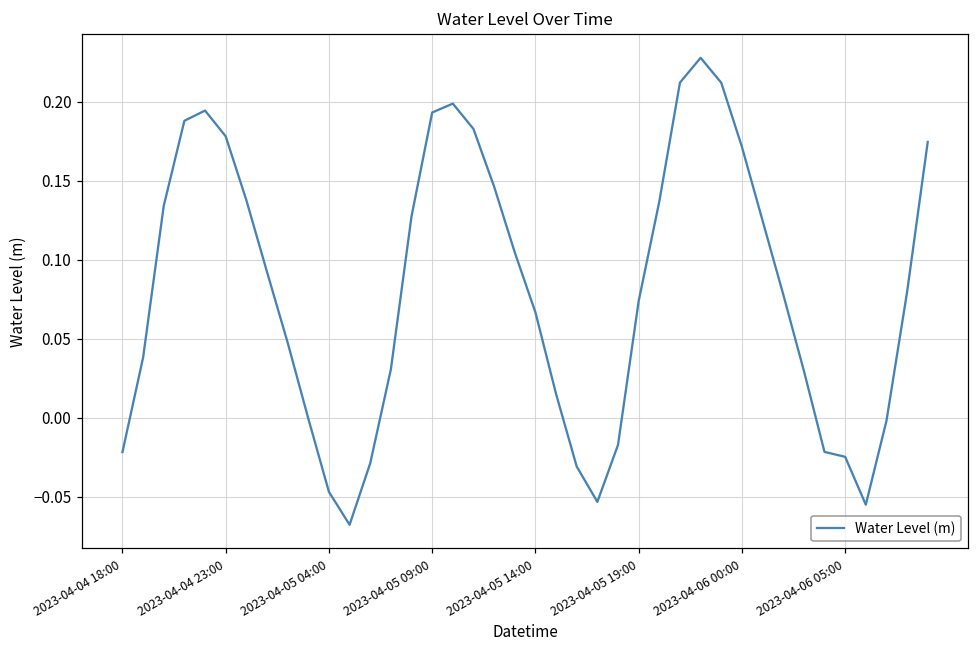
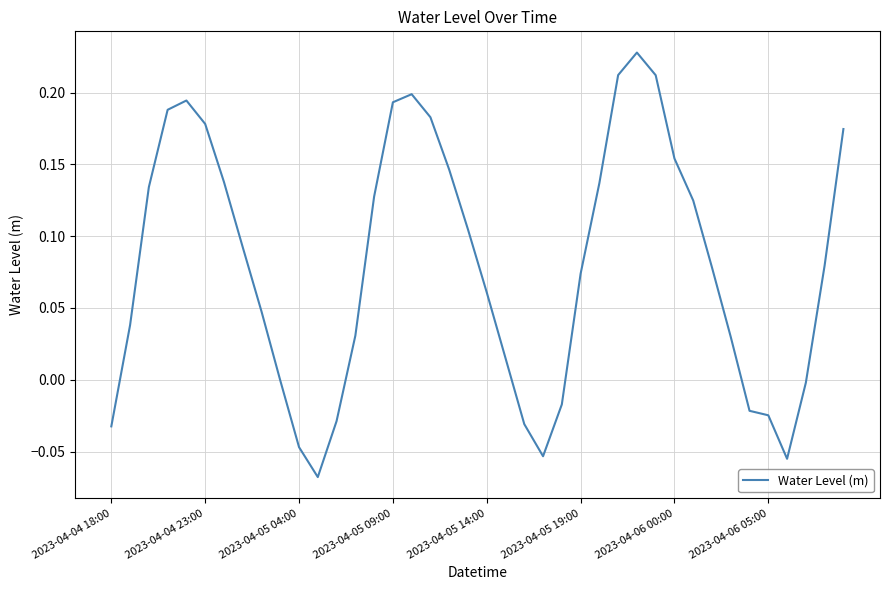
2023-04-04 18:00: -0.022 -> -0.032
2023-04-05 14:00: 0.067 -> 0.061
2023-04-06 00:00: 0.172 -> 0.154
